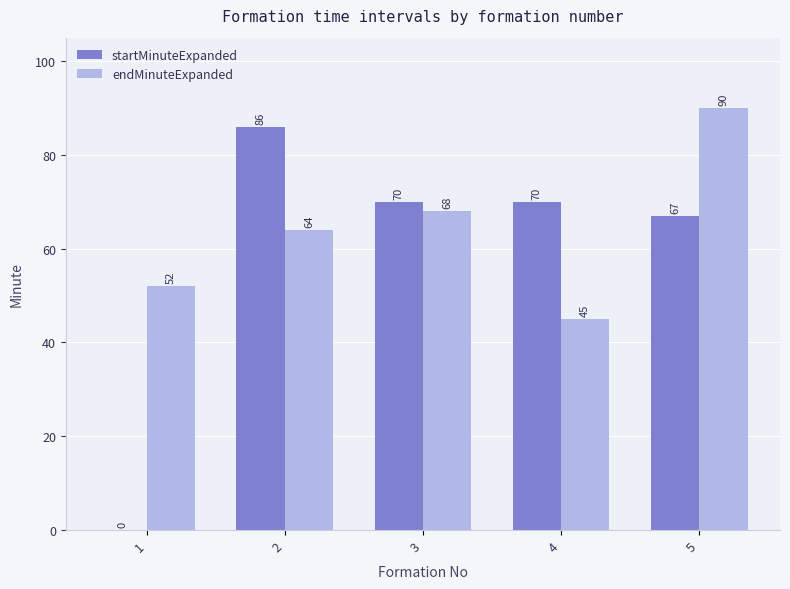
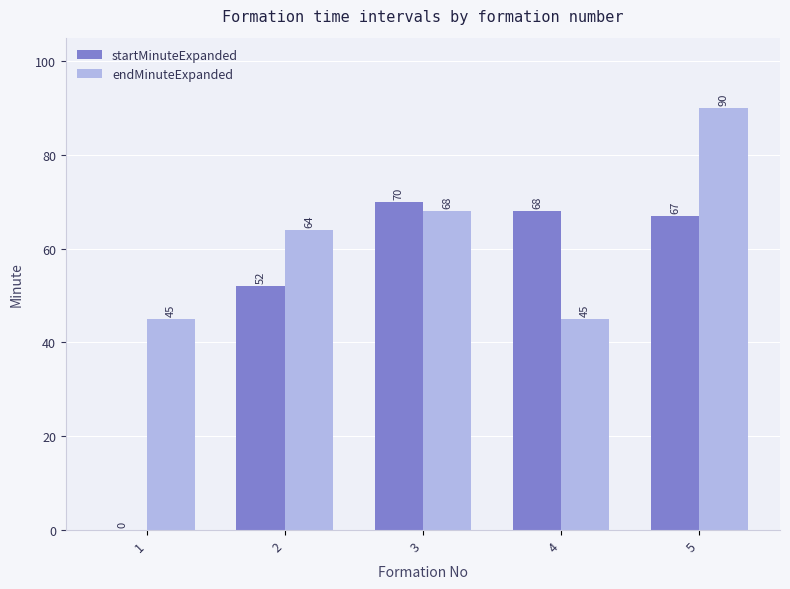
endMinuteExpanded, 1: 52 -> 45
startMinuteExpanded, 2: 86 -> 52
startMinuteExpanded, 4: 70 -> 68
